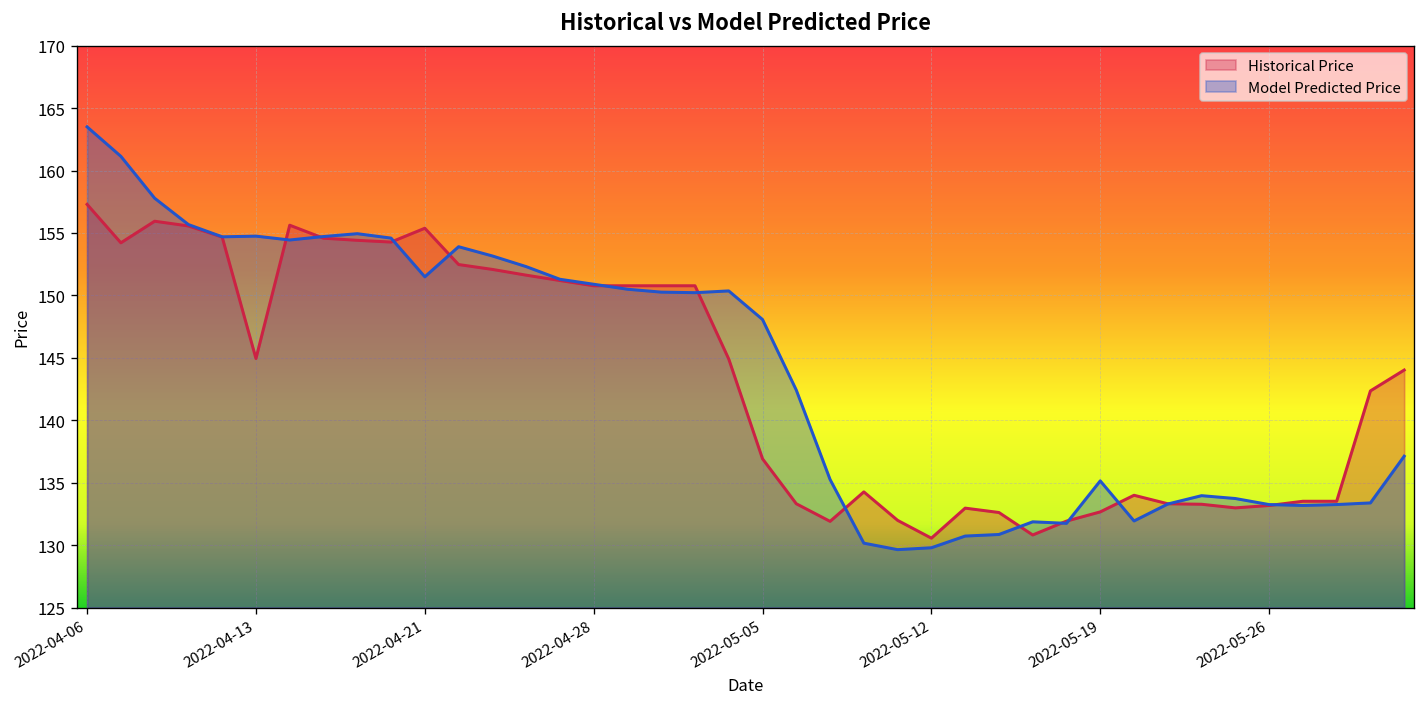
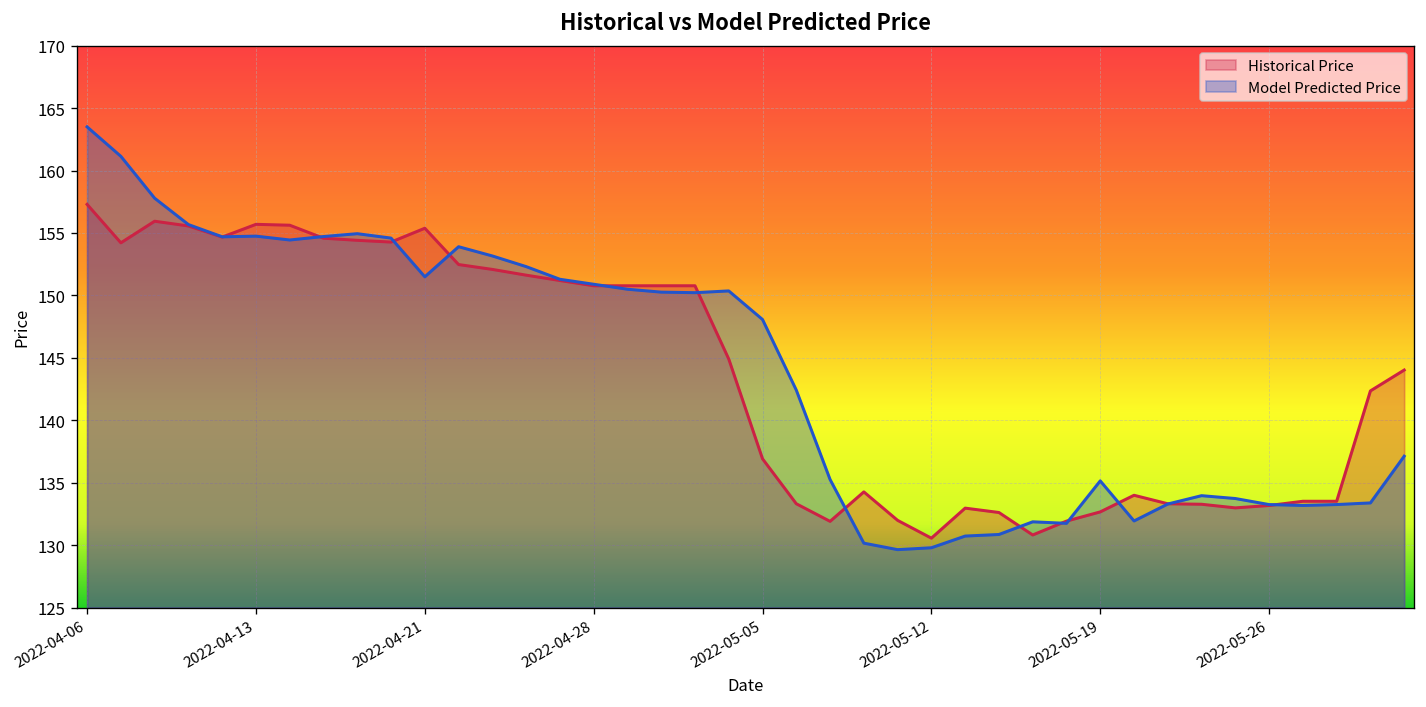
Historical Price, 2022-04-13: 144.9 -> 155.7
